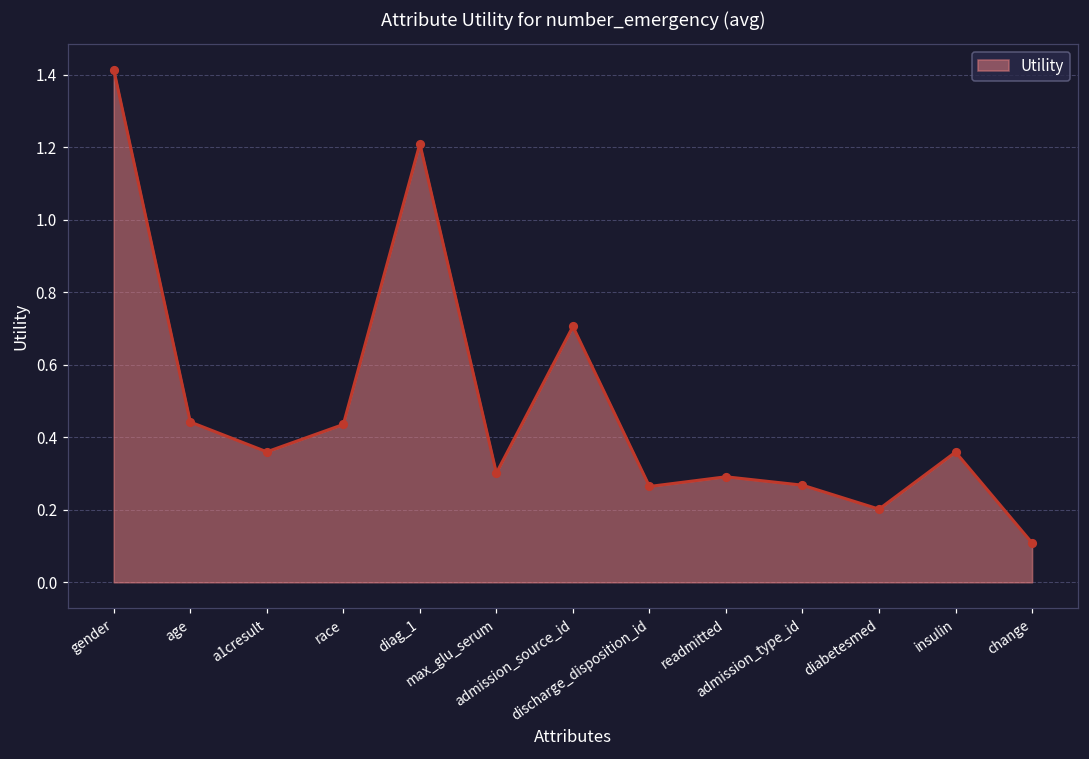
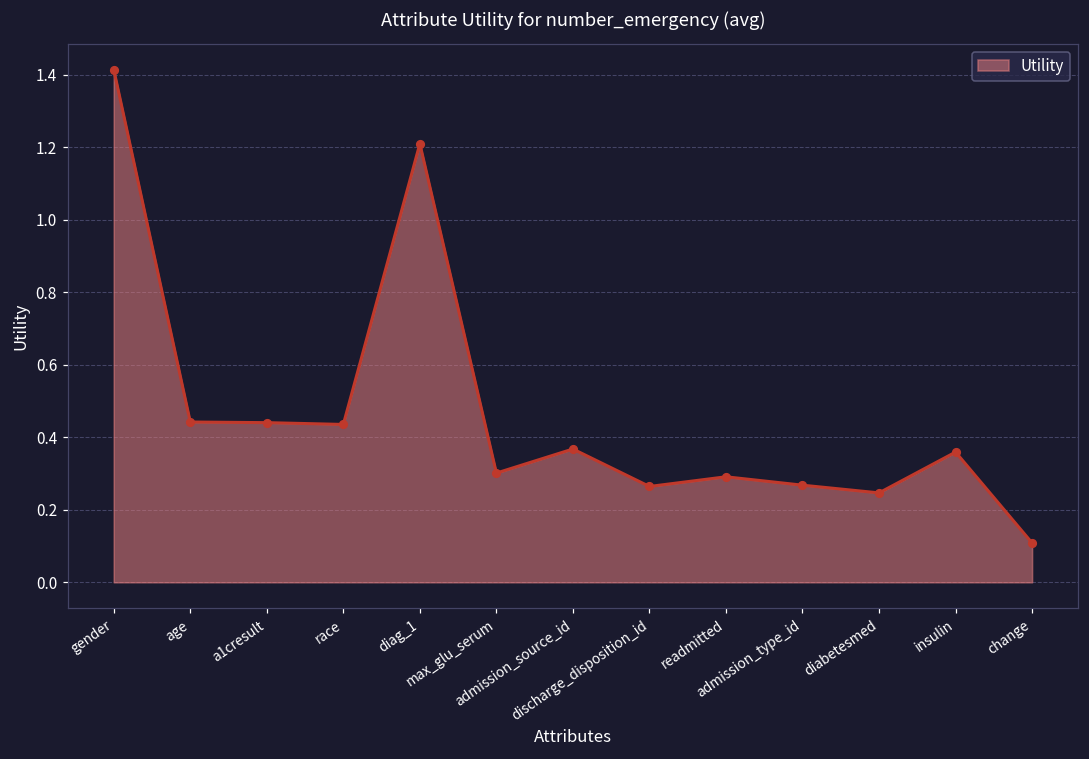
a1cresult: 0.36 -> 0.44
admission_source_id: 0.71 -> 0.37
diabetesmed: 0.20 -> 0.25
